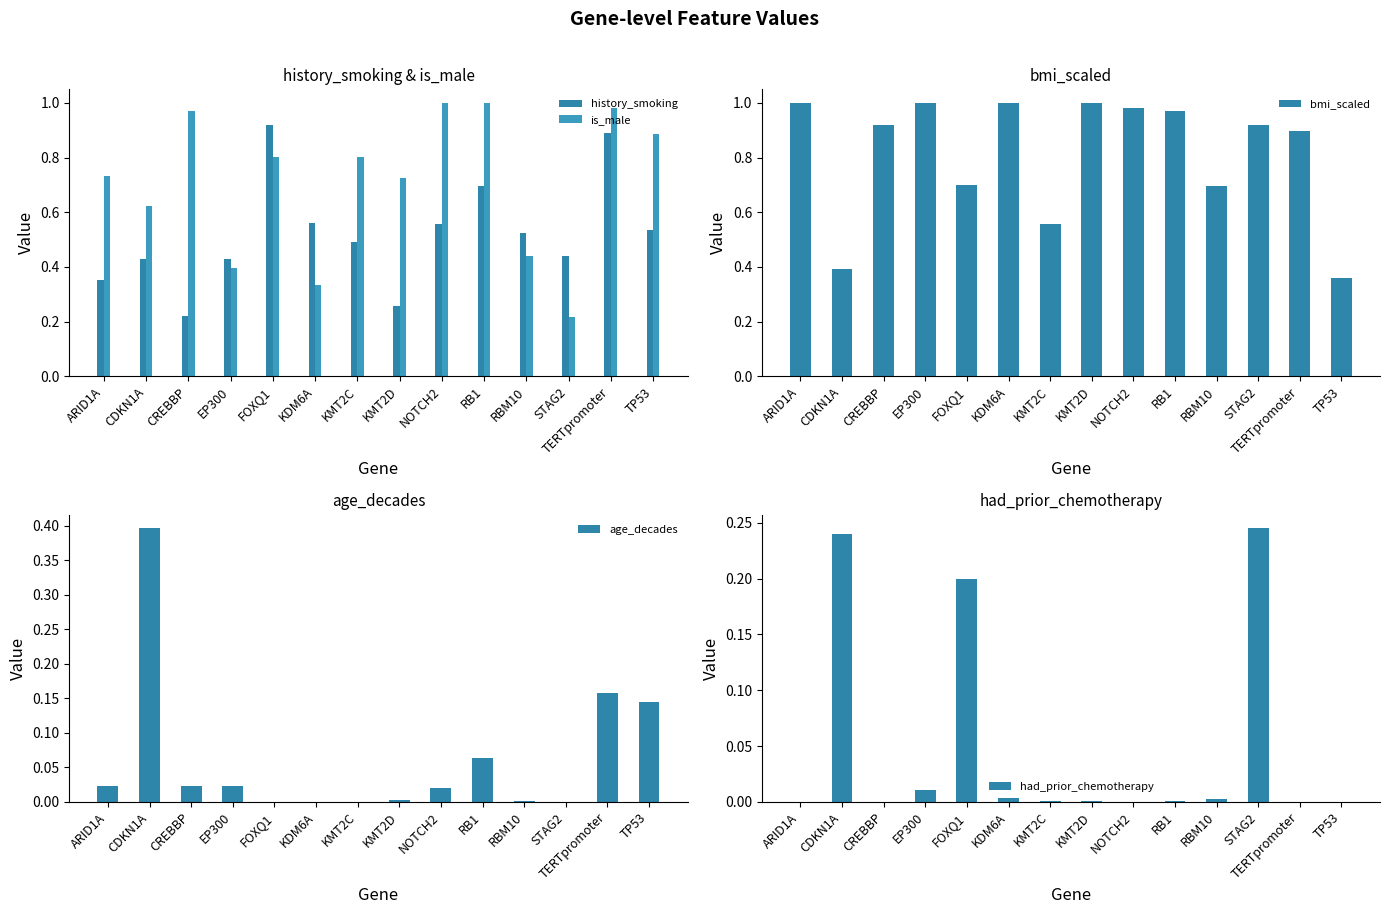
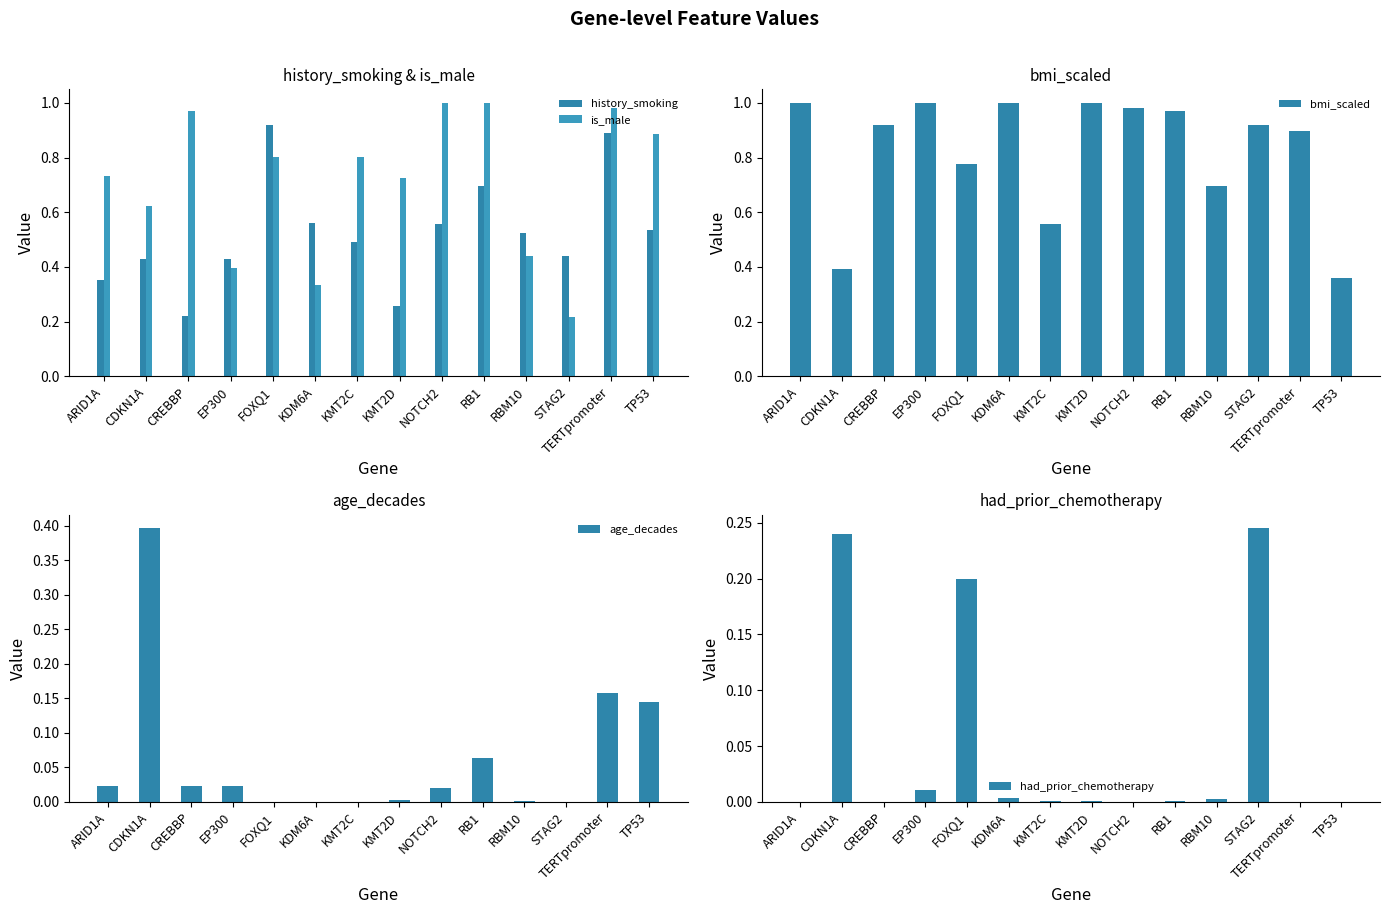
bmi_scaled, FOXQ1: 0.70 -> 0.78
